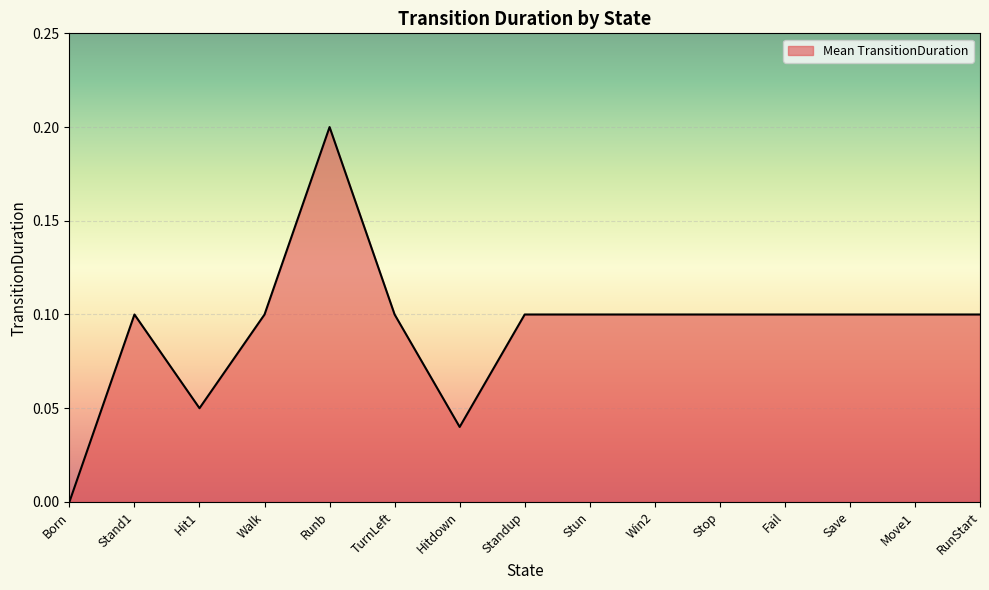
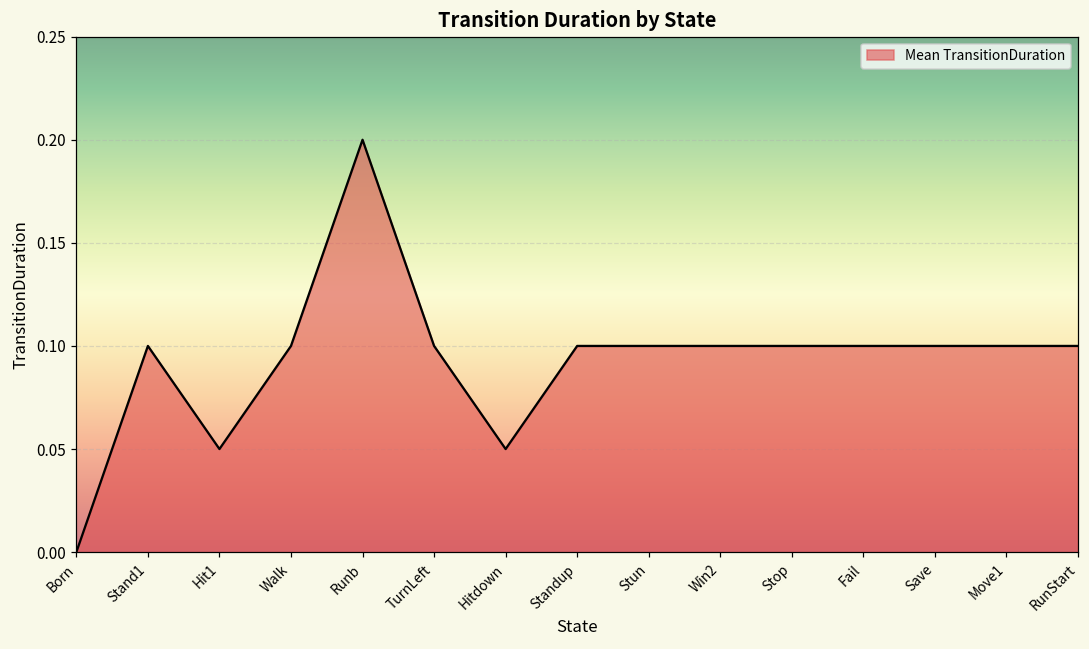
Hitdown: 0.04 -> 0.05
